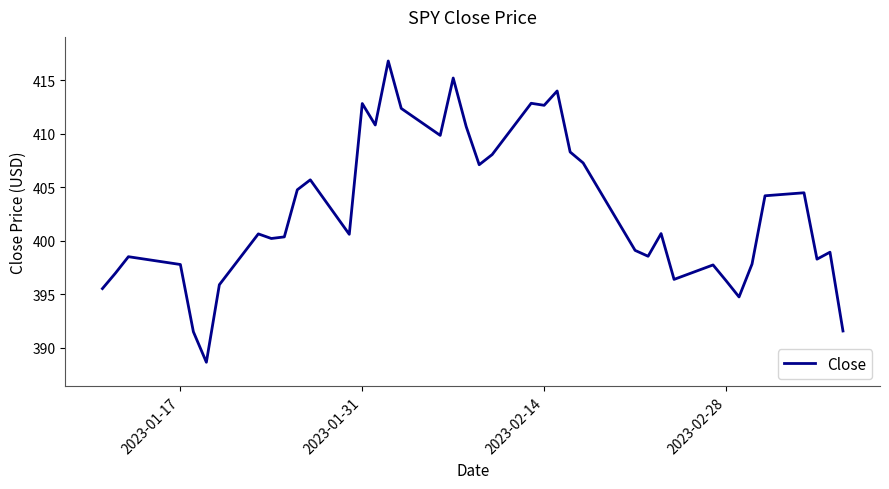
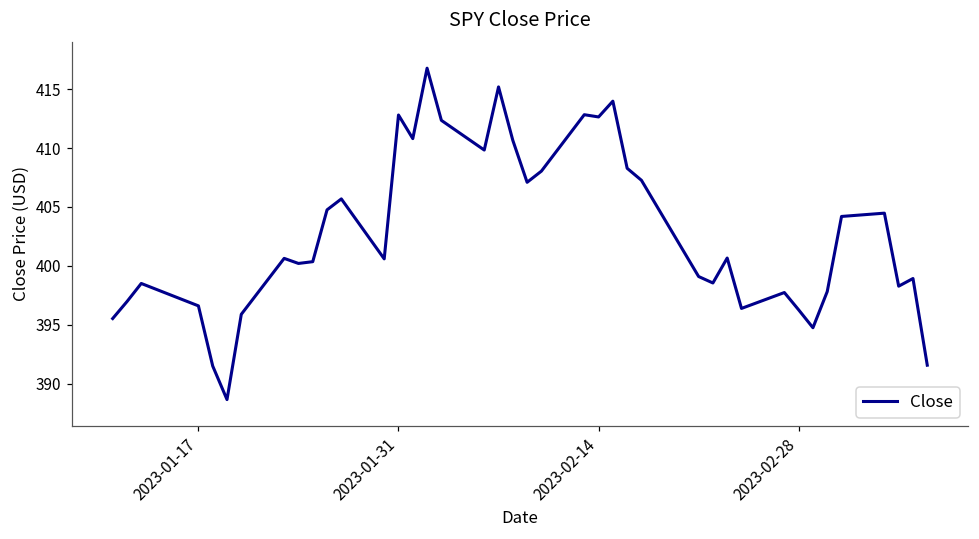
2023-01-17: 397.8 -> 396.6
